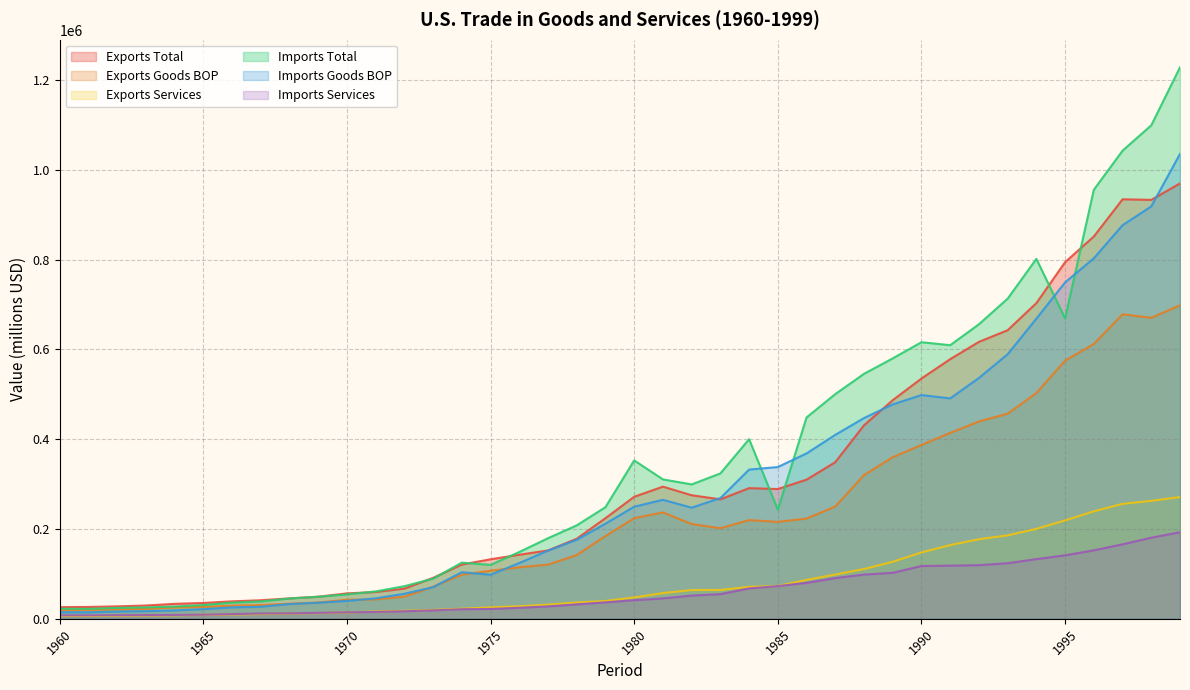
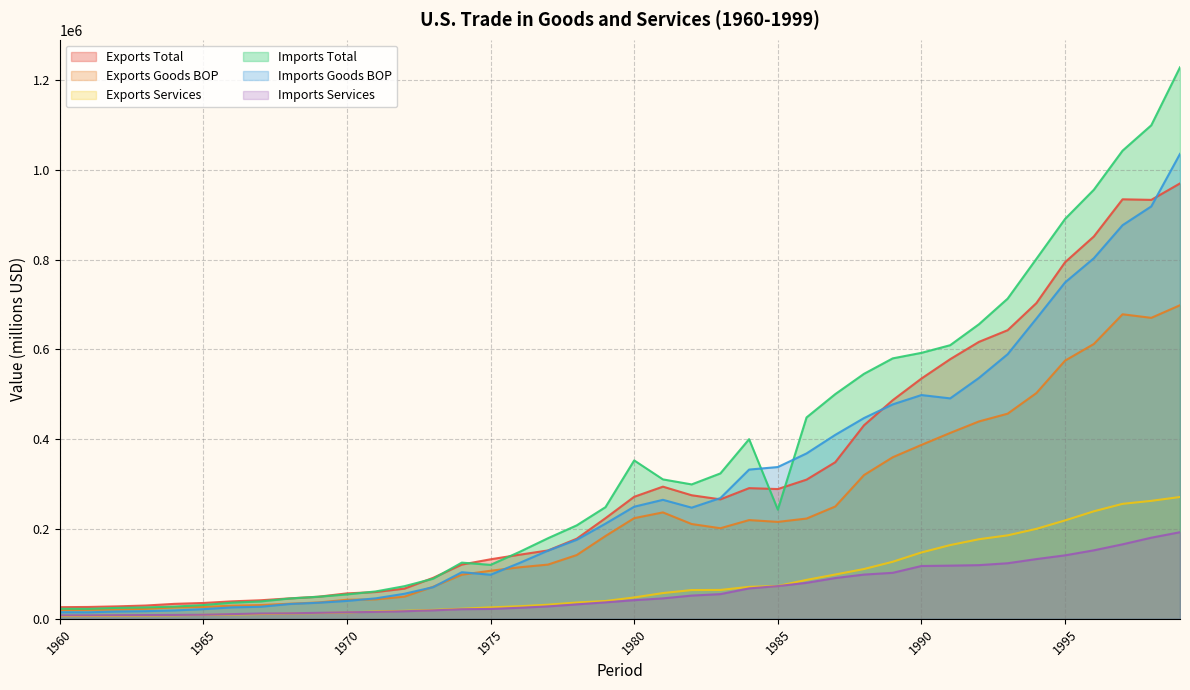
Imports Total, 1990: 620000 -> 590000
Imports Total, 1995: 670000 -> 890000
